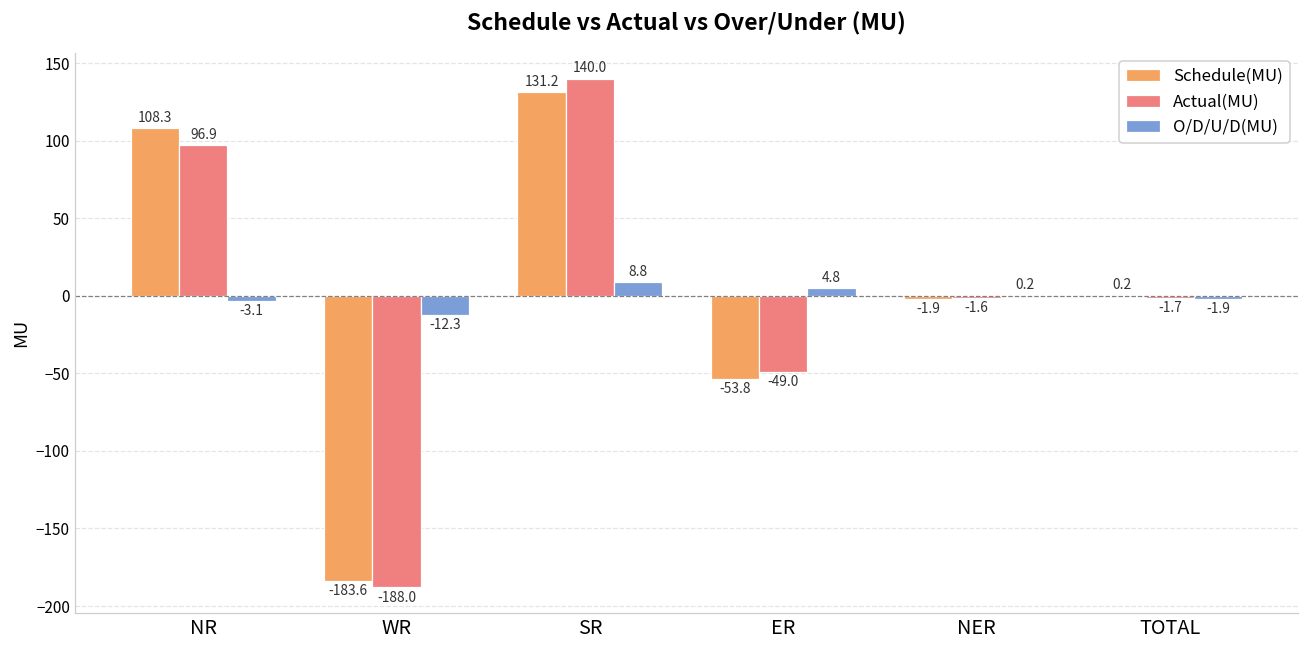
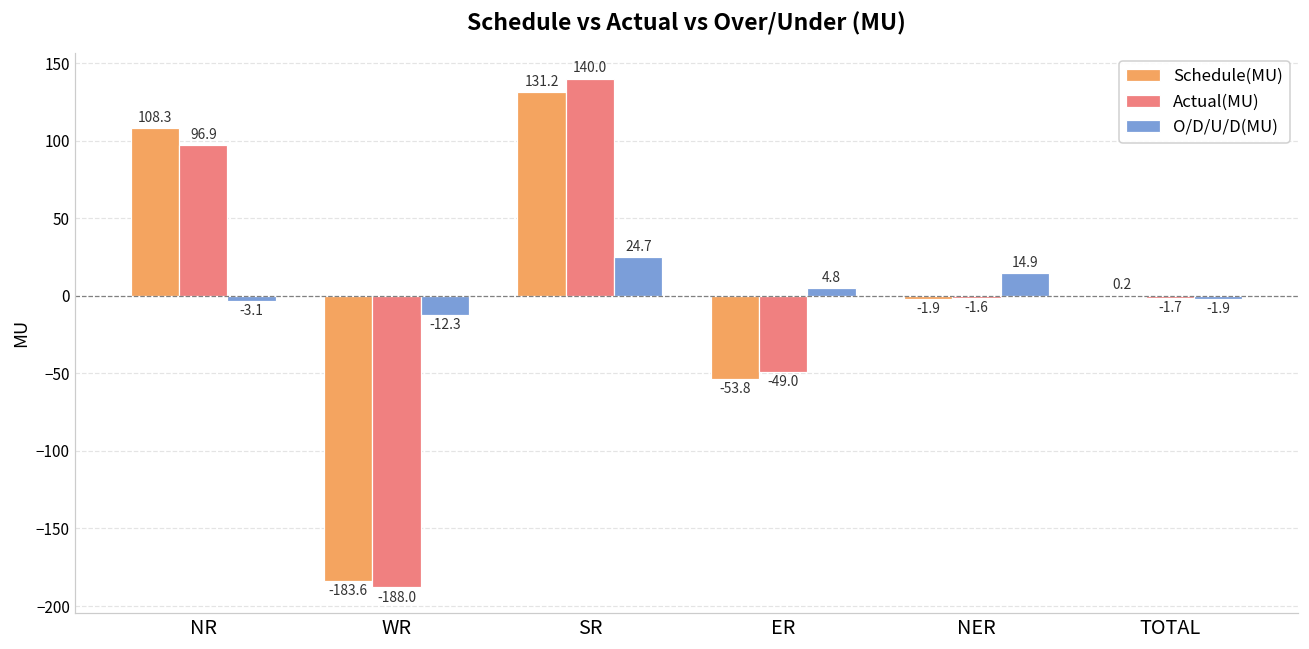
O/D/U/D(MU), SR: 8.8 -> 24.7
O/D/U/D(MU), NER: 0.2 -> 14.9
